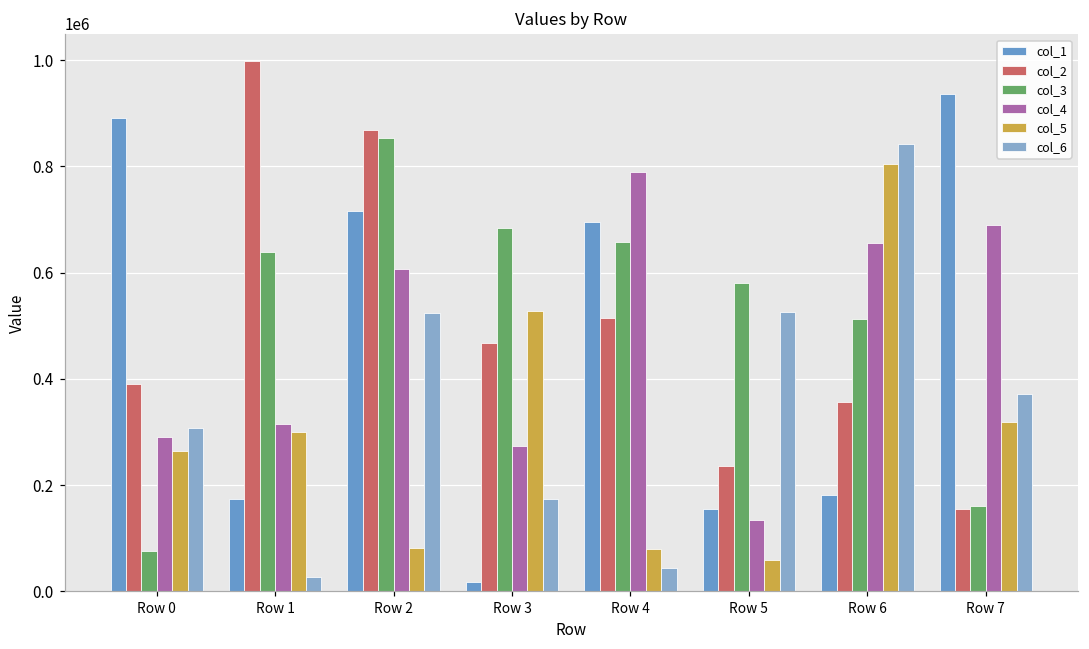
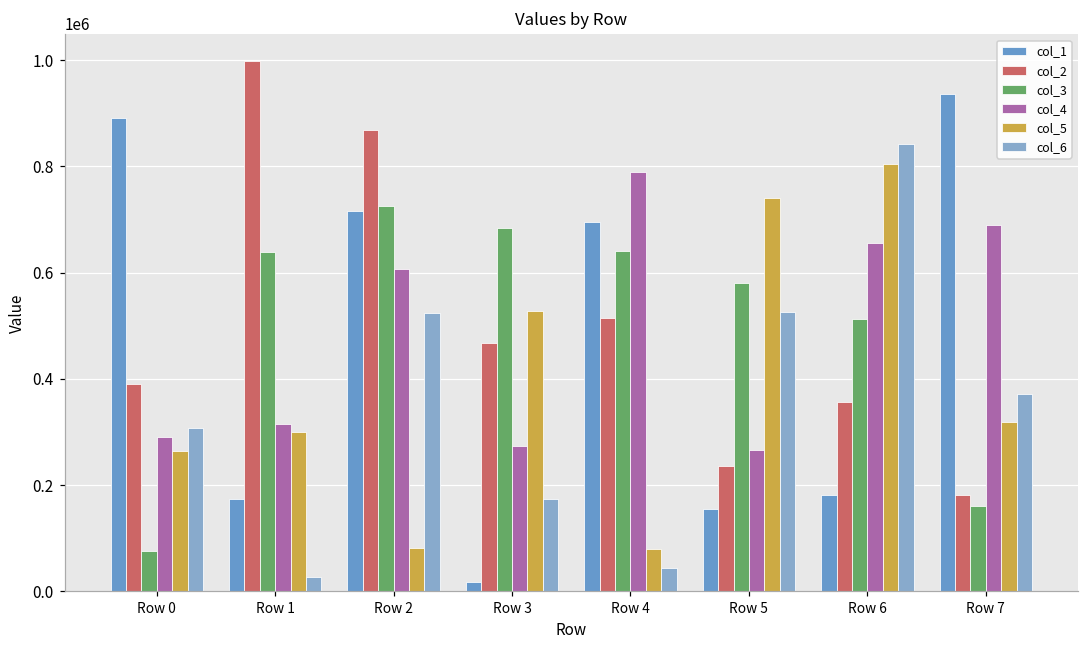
col_3, Row 2: 850000 -> 720000
col_3, Row 4: 660000 -> 640000
col_4, Row 5: 130000 -> 270000
col_5, Row 5: 60000 -> 740000
col_2, Row 7: 150000 -> 180000
